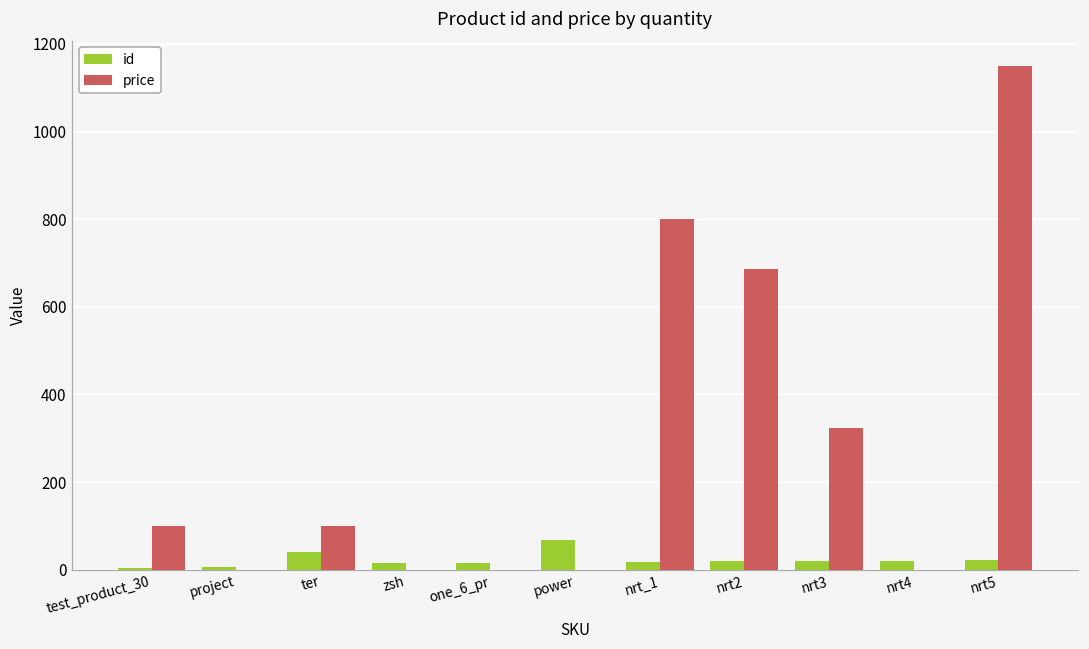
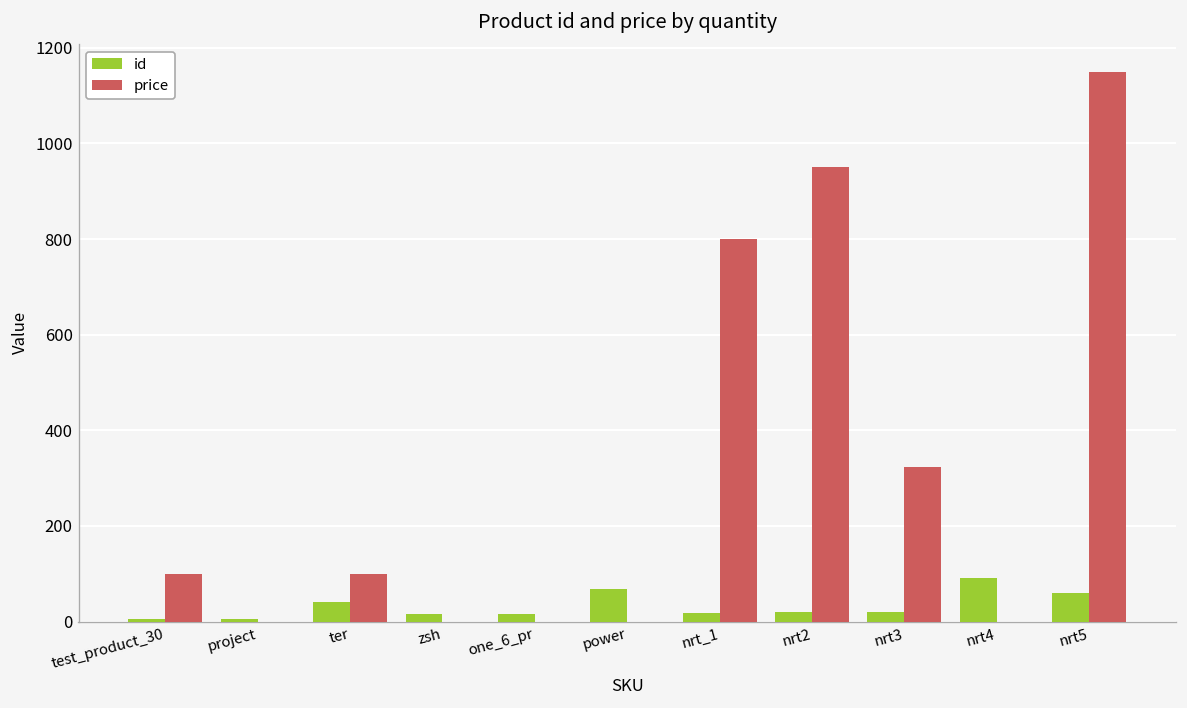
price, nrt2: 690 -> 950
id, nrt4: 20 -> 90
id, nrt5: 20 -> 60
